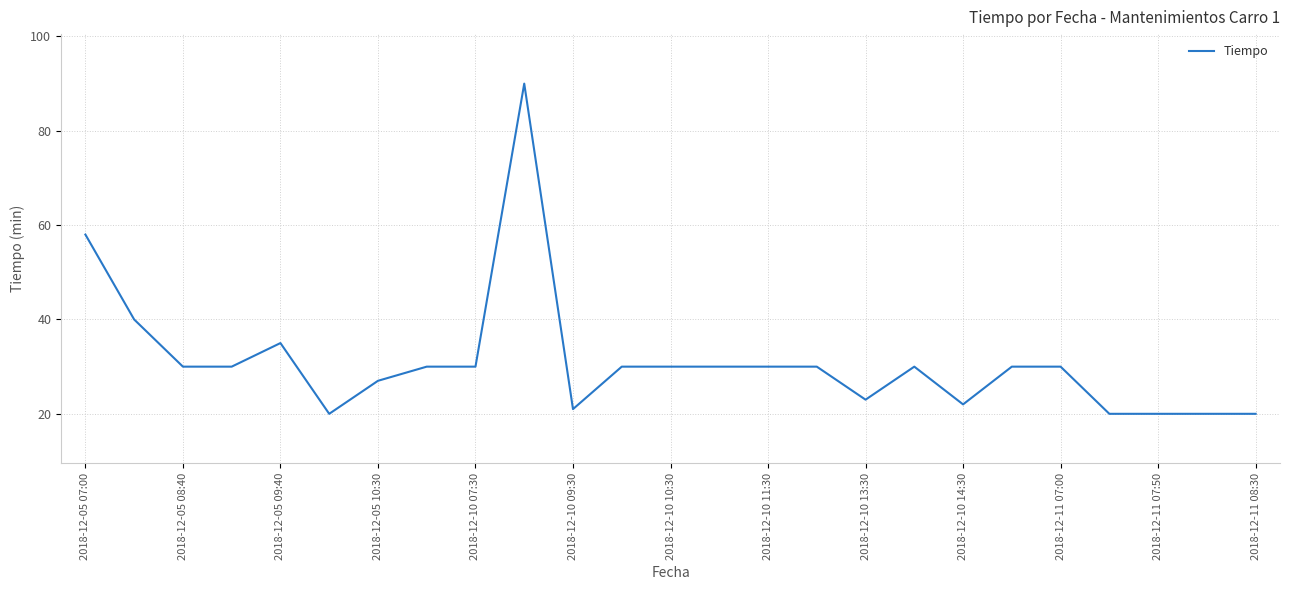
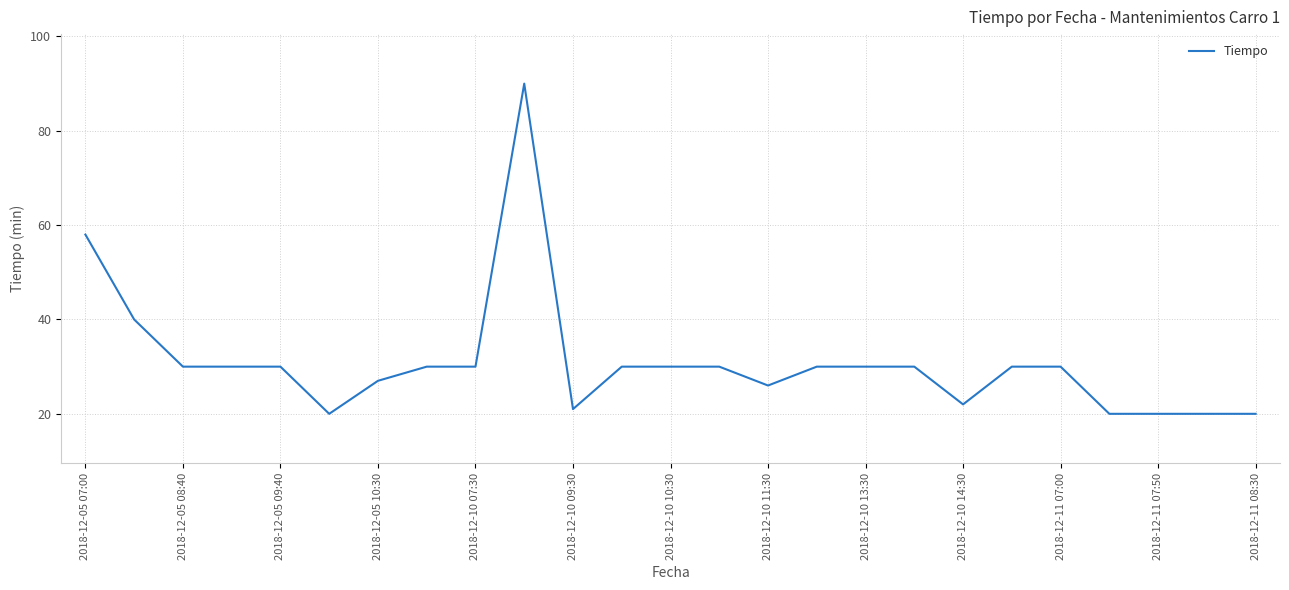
2018-12-05 09:40: 35 -> 30
2018-12-10 11:30: 30 -> 26
2018-12-10 13:30: 23 -> 30
